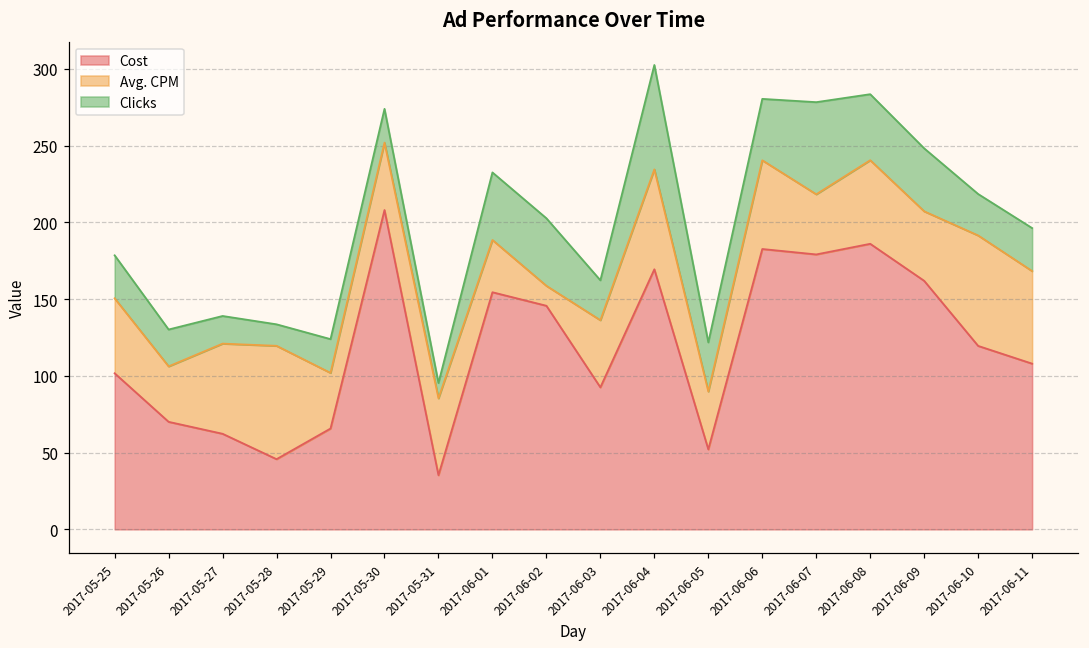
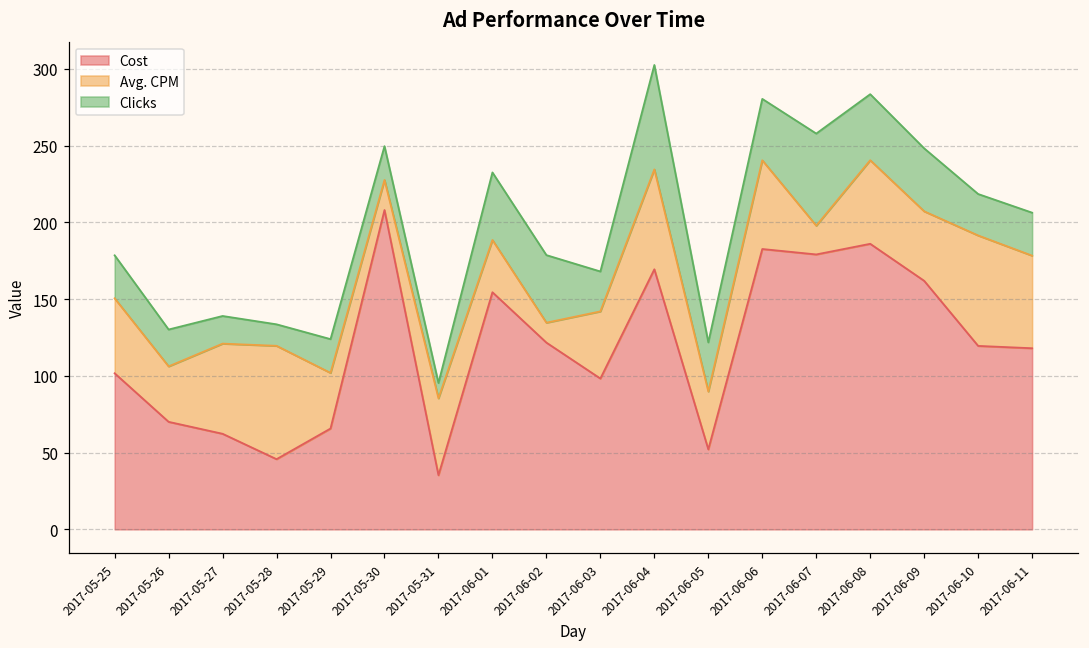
Avg. CPM, 2017-05-30: 44 -> 20
Cost, 2017-06-02: 146 -> 122
Cost, 2017-06-03: 93 -> 98
Avg. CPM, 2017-06-07: 39 -> 19
Cost, 2017-06-11: 108 -> 118
